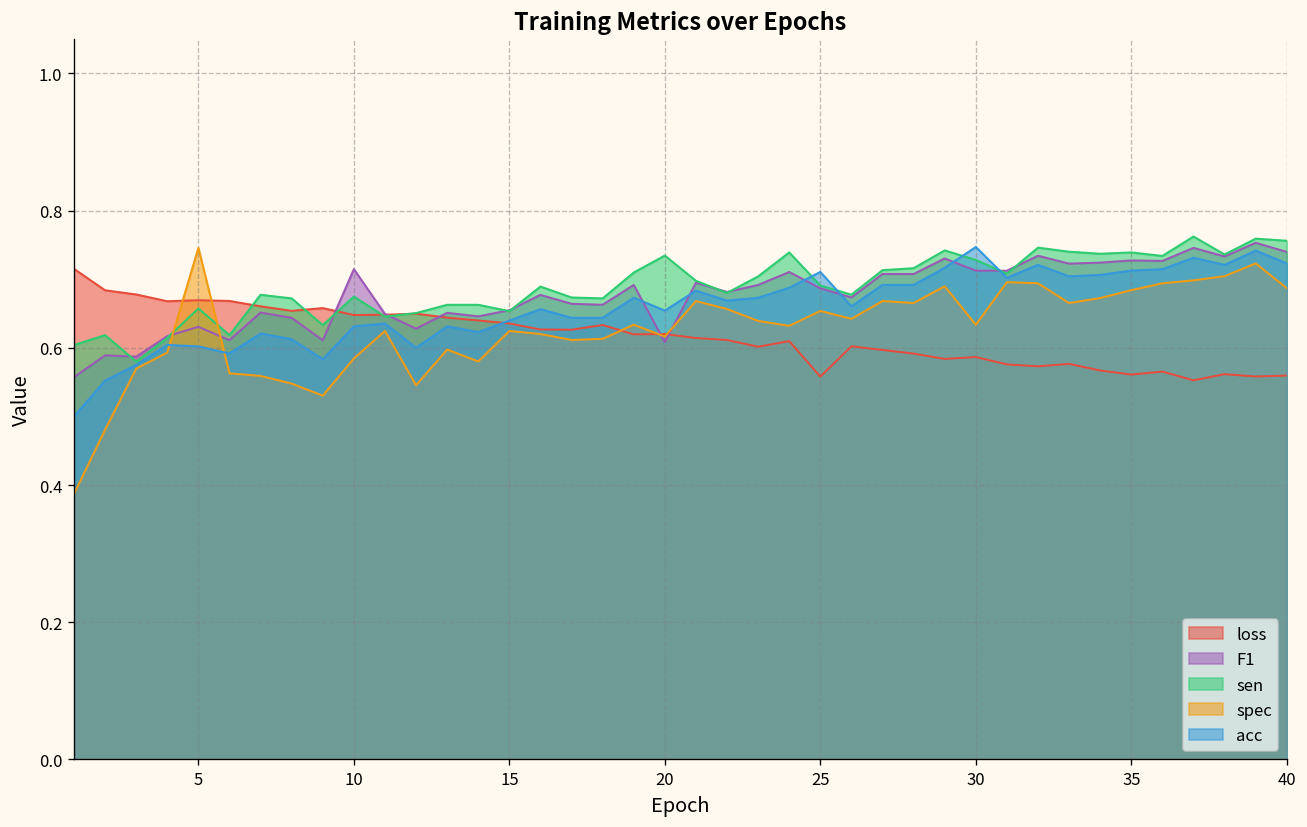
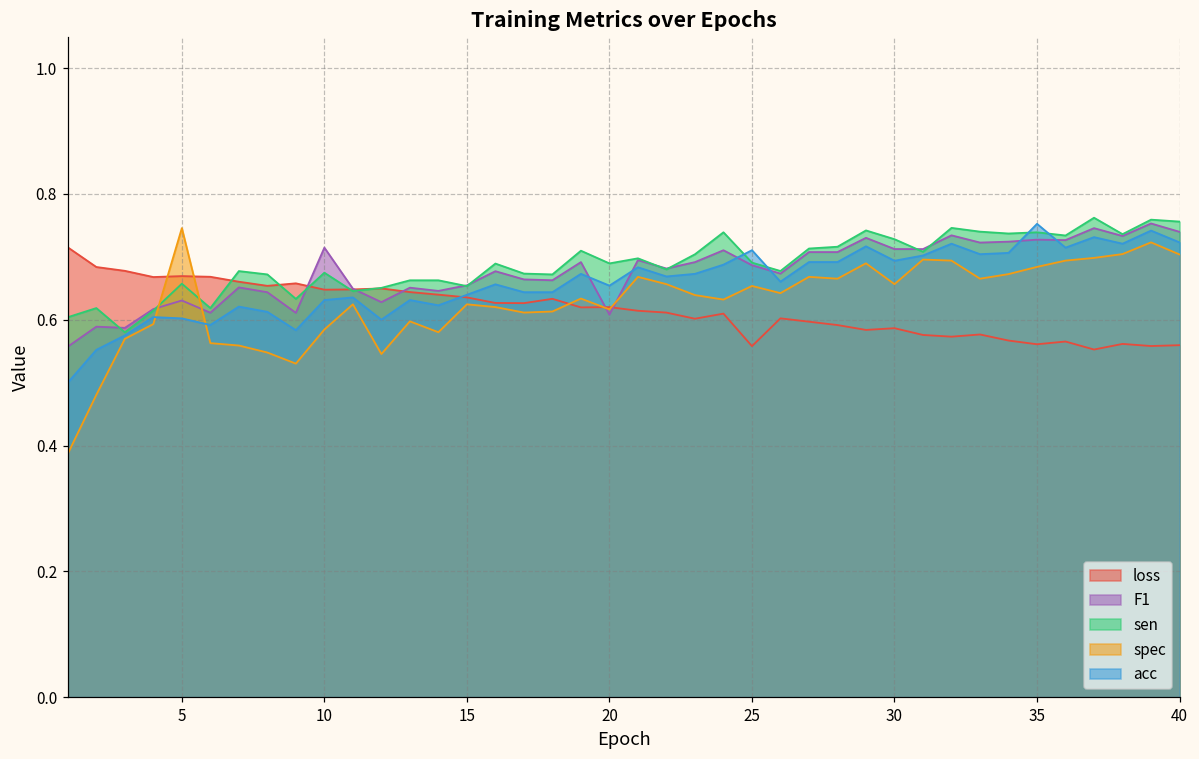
sen, 20: 0.73 -> 0.69
spec, 30: 0.63 -> 0.66
acc, 30: 0.75 -> 0.69
acc, 35: 0.71 -> 0.75
spec, 40: 0.69 -> 0.70
